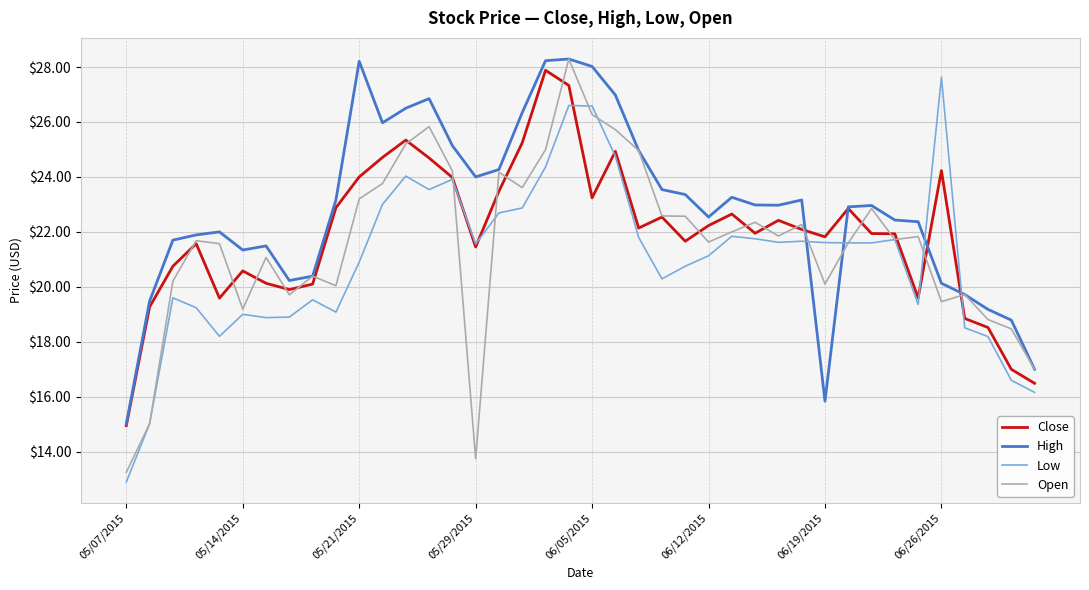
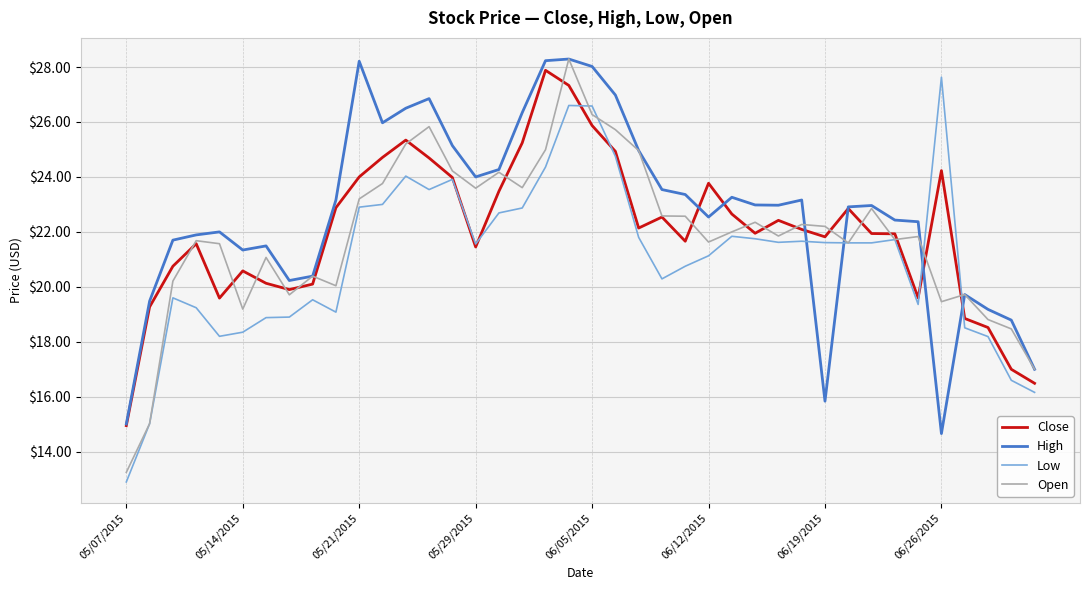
Low, 05/14/2015: $19.0 -> $18.4
Low, 05/21/2015: $20.9 -> $22.9
Open, 05/29/2015: $13.8 -> $23.6
Close, 06/05/2015: $23.2 -> $25.9
Close, 06/12/2015: $22.2 -> $23.8
Open, 06/19/2015: $20.1 -> $22.2
High, 06/26/2015: $20.1 -> $14.7
